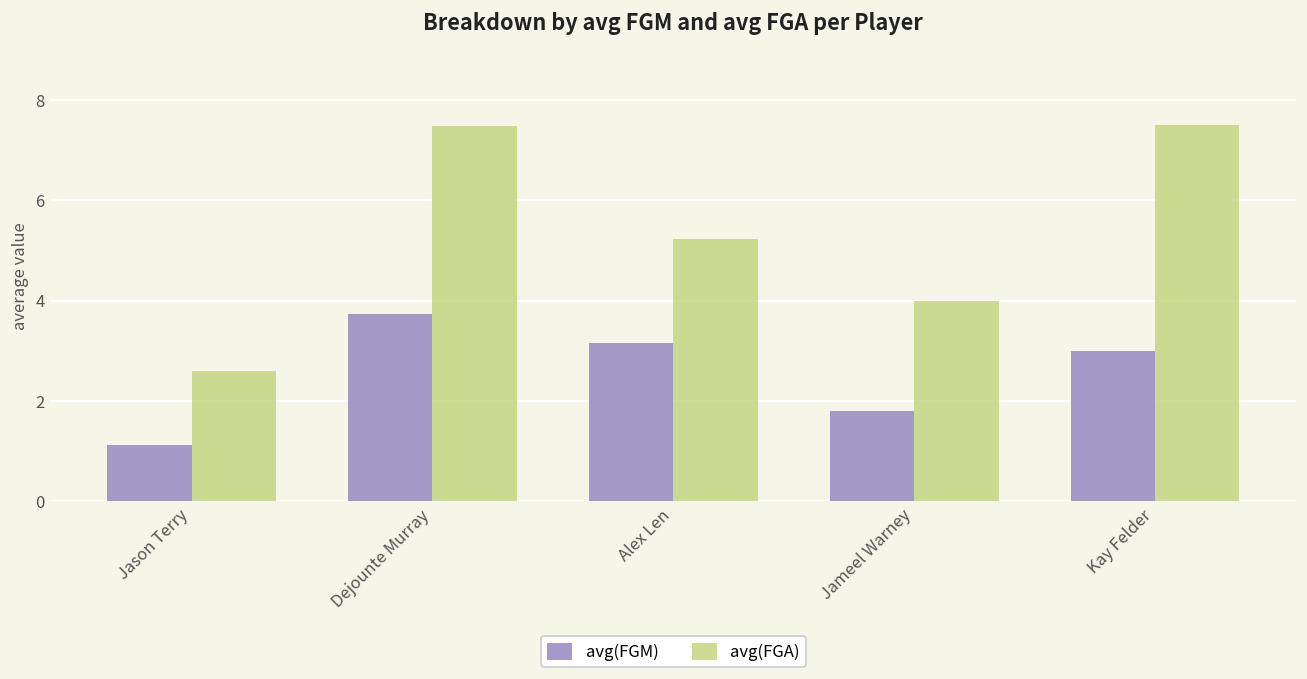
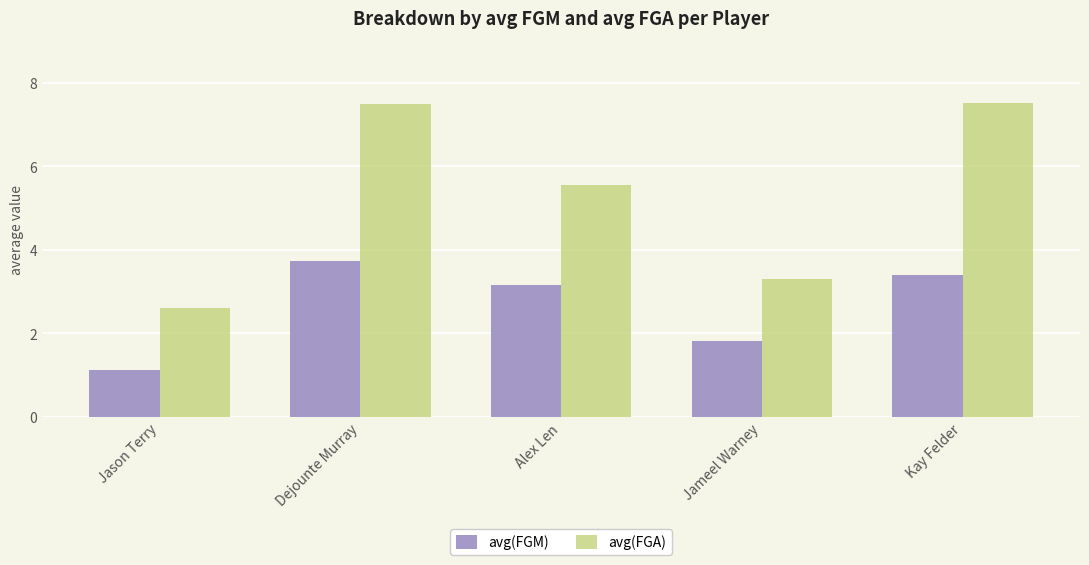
avg(FGA), Alex Len: 5.2 -> 5.5
avg(FGA), Jameel Warney: 4.0 -> 3.3
avg(FGM), Kay Felder: 3.0 -> 3.4
